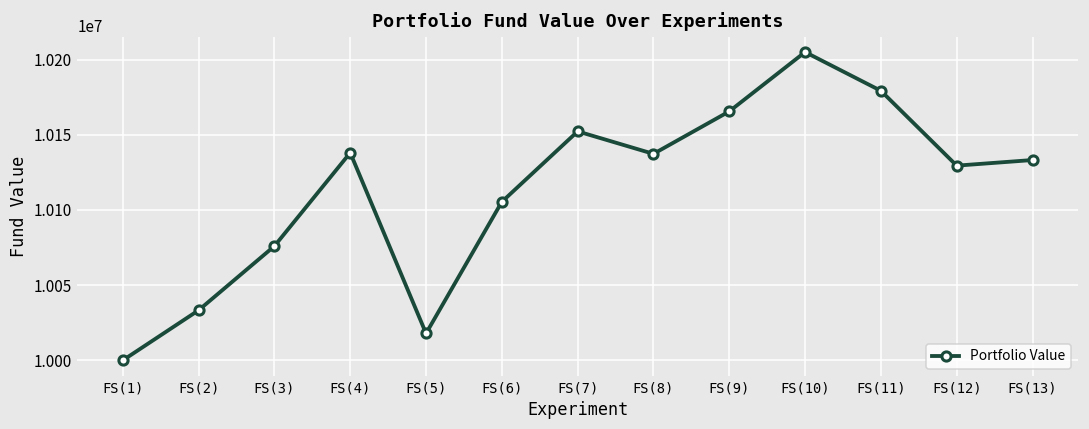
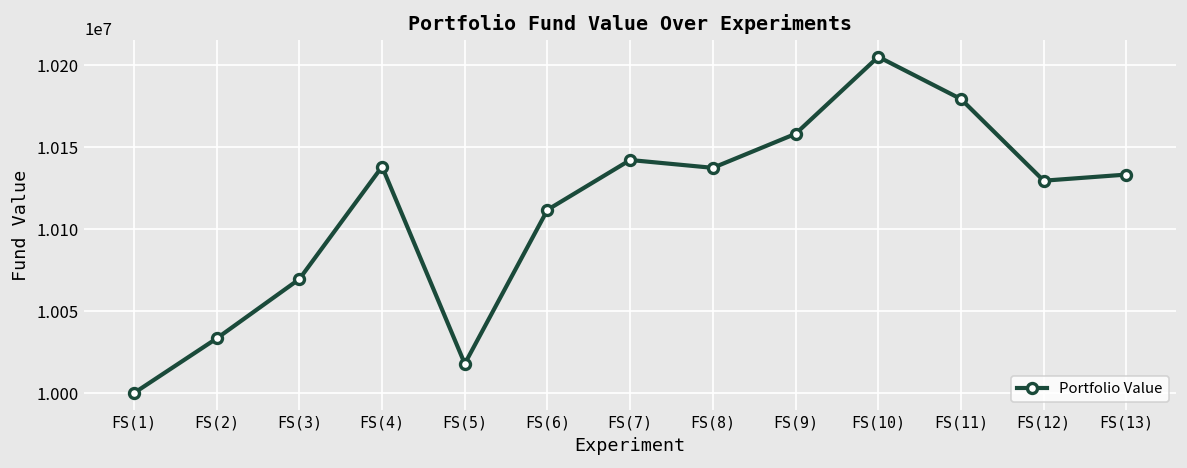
FS(3): 10076000 -> 10070000
FS(6): 10105000 -> 10112000
FS(7): 10152000 -> 10142000
FS(9): 10166000 -> 10158000
